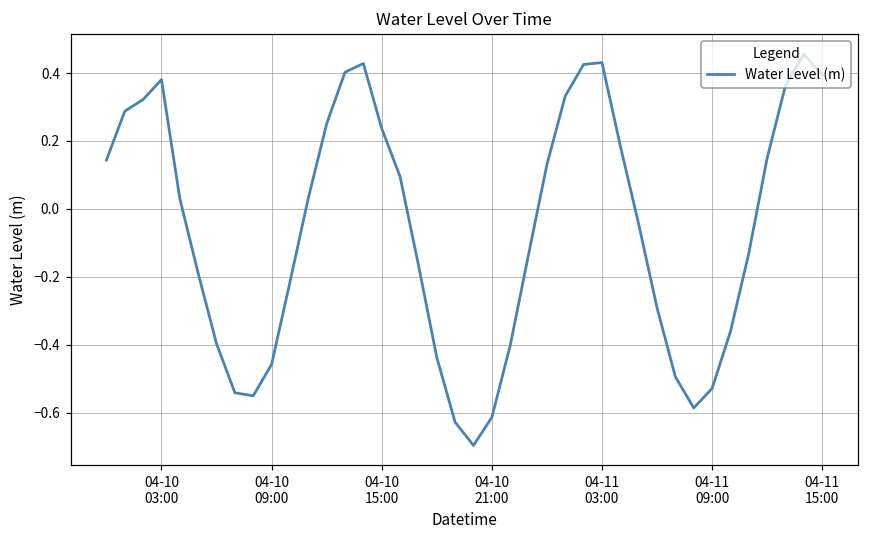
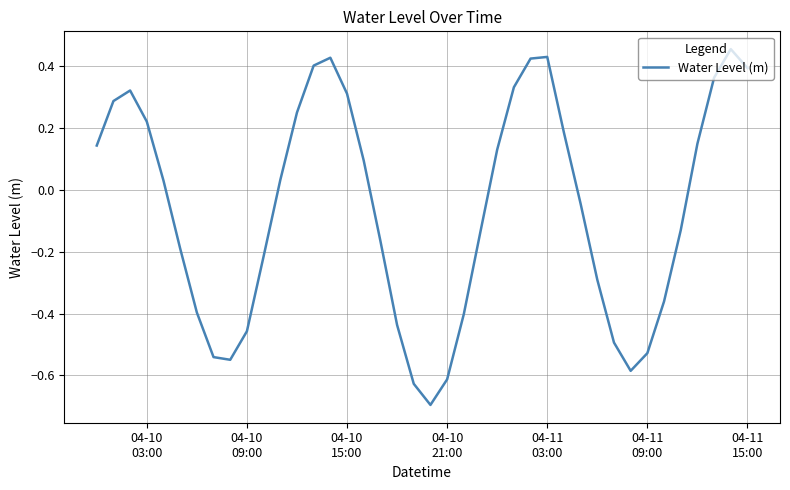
04-10 03:00: 0.38 -> 0.22
04-10 15:00: 0.24 -> 0.31
